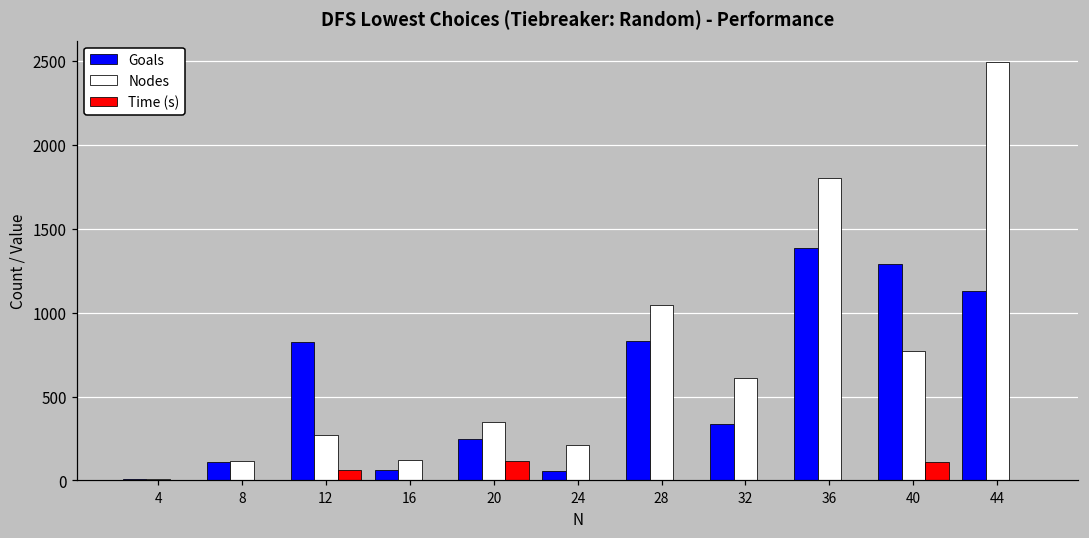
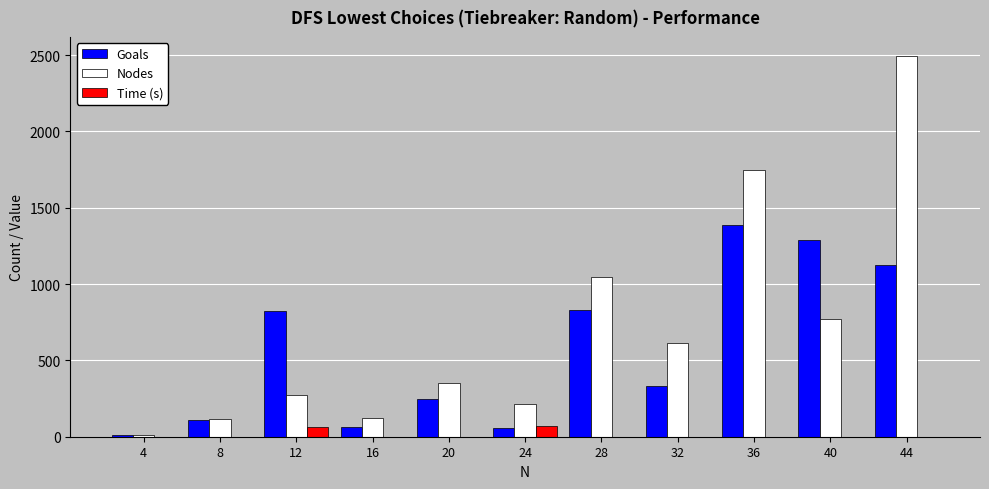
Time (s), 20: 120 -> 0
Time (s), 24: 0 -> 70
Nodes, 36: 1800 -> 1740
Time (s), 40: 110 -> 0
